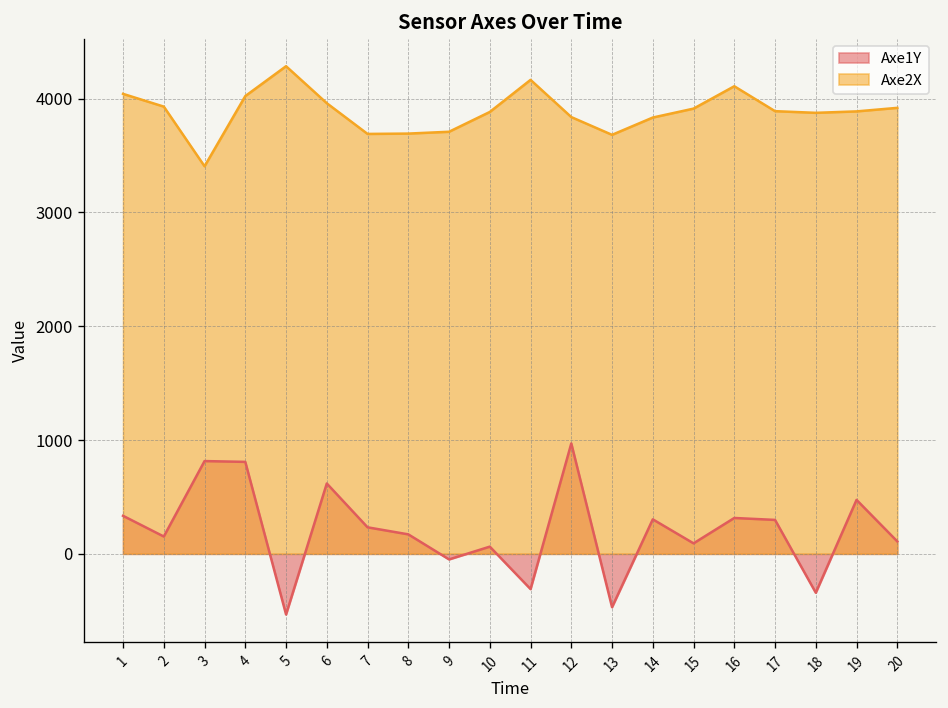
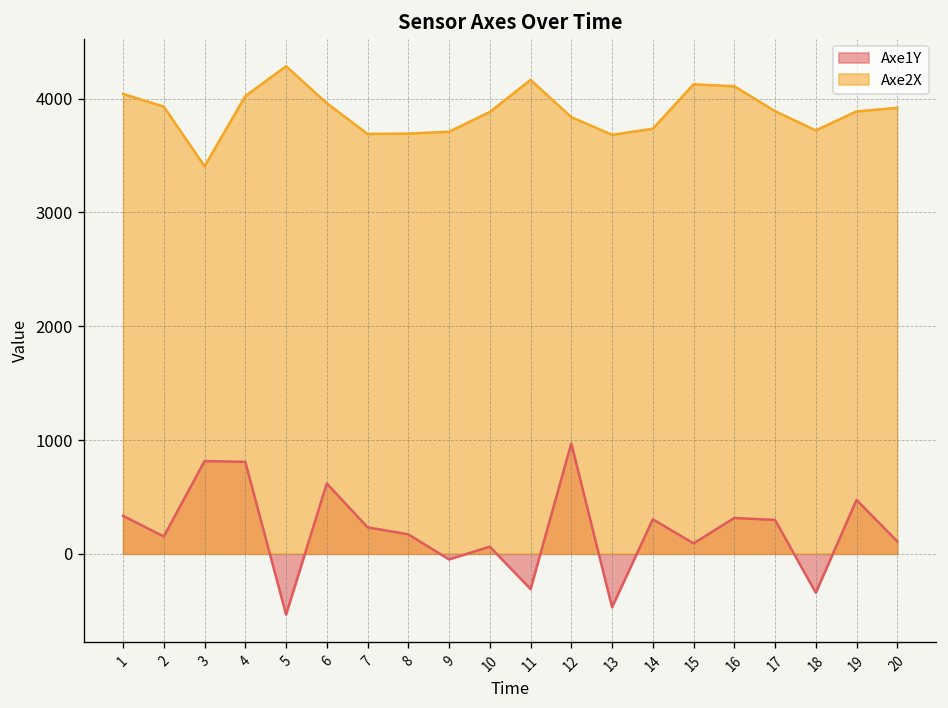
Axe2X, 14: 3800 -> 3700
Axe2X, 15: 3900 -> 4100
Axe2X, 18: 3900 -> 3700
